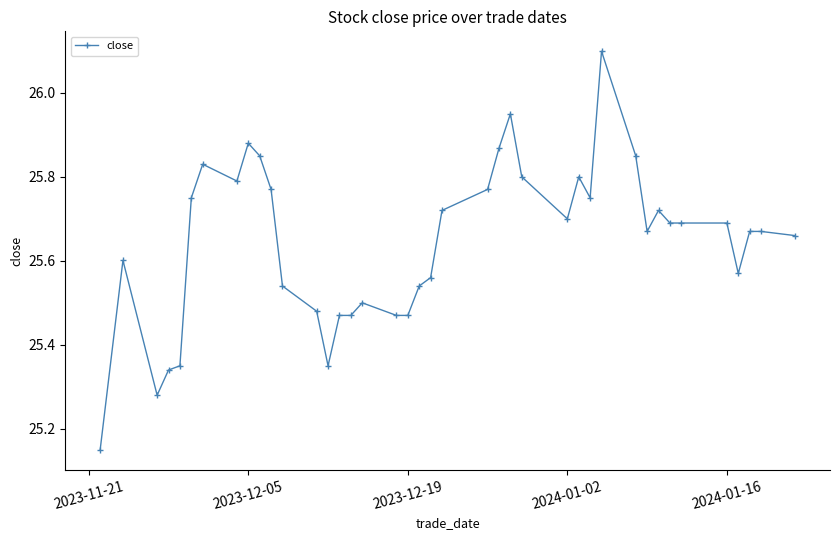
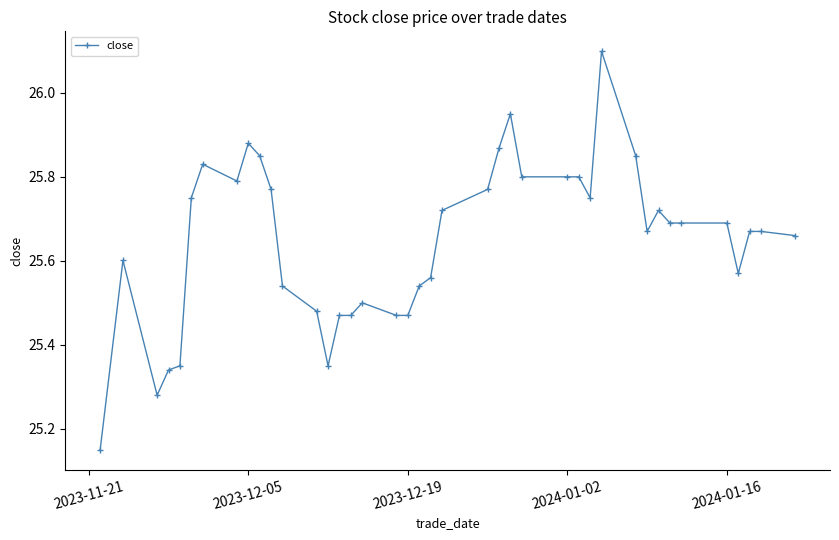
2024-01-02: 25.7 -> 25.8
